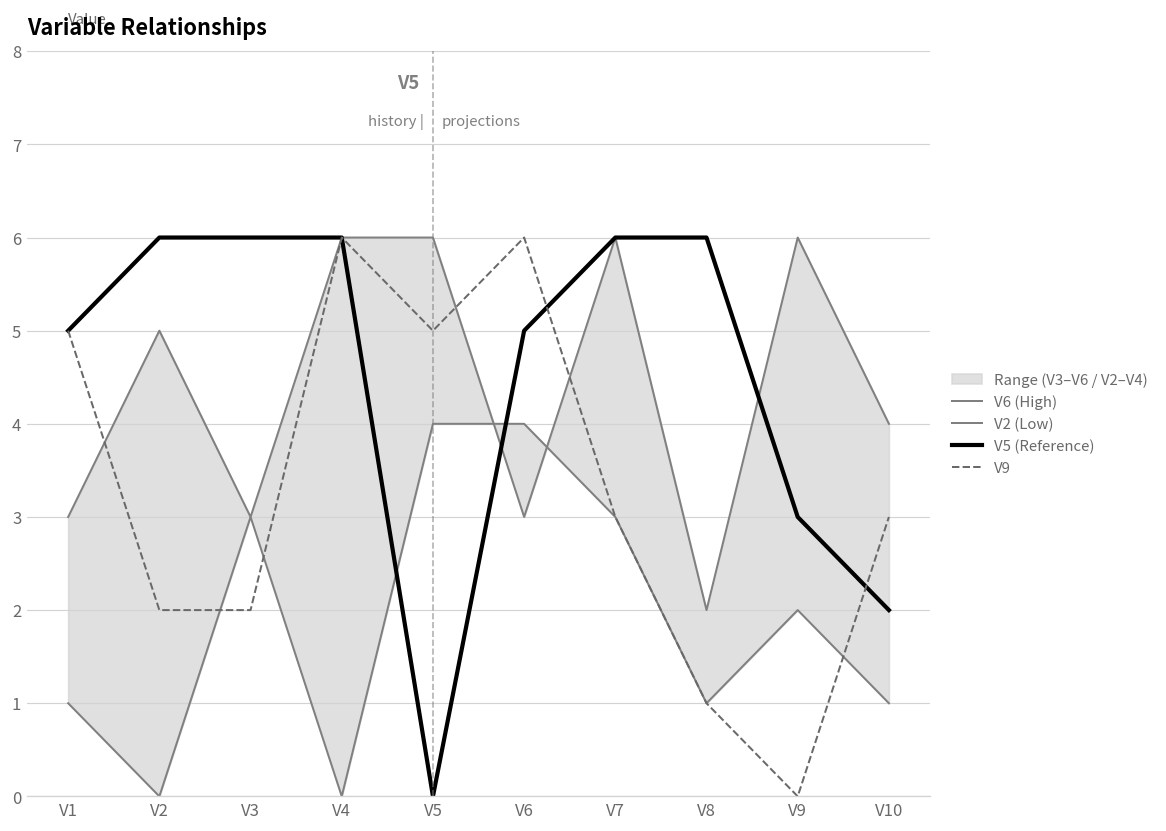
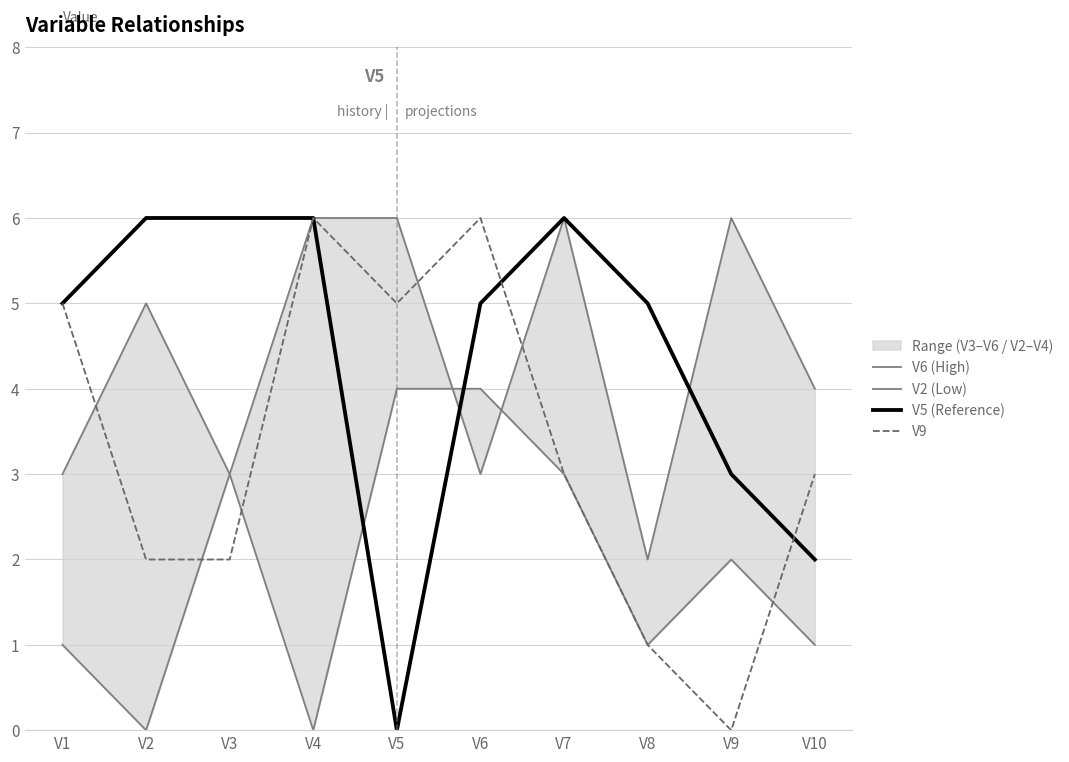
V5 (Reference), V8: 6 -> 5
